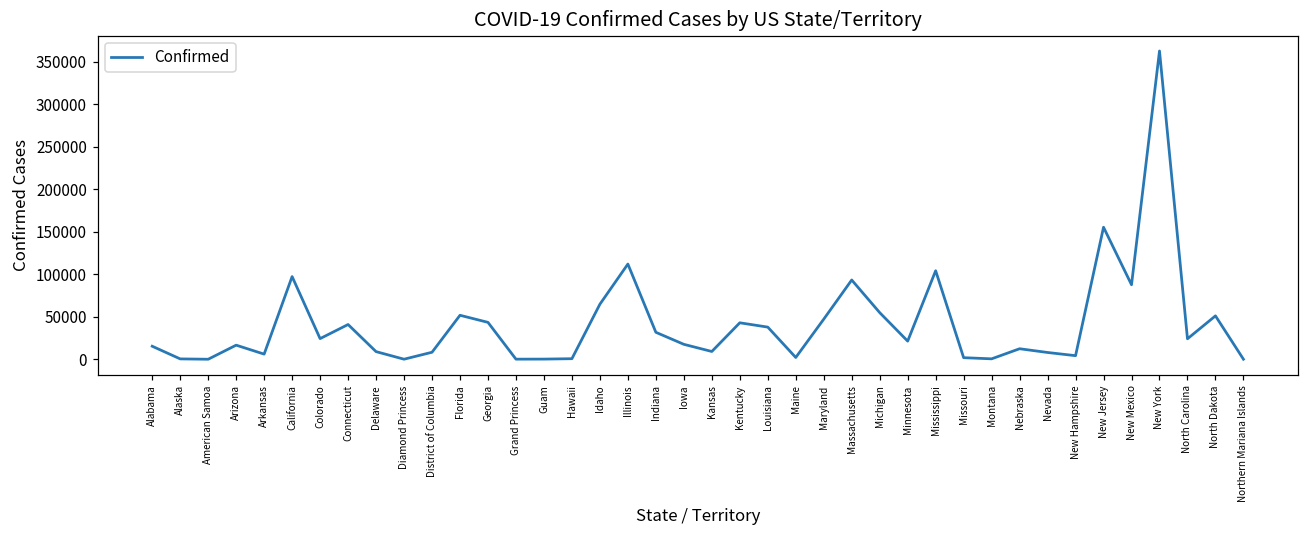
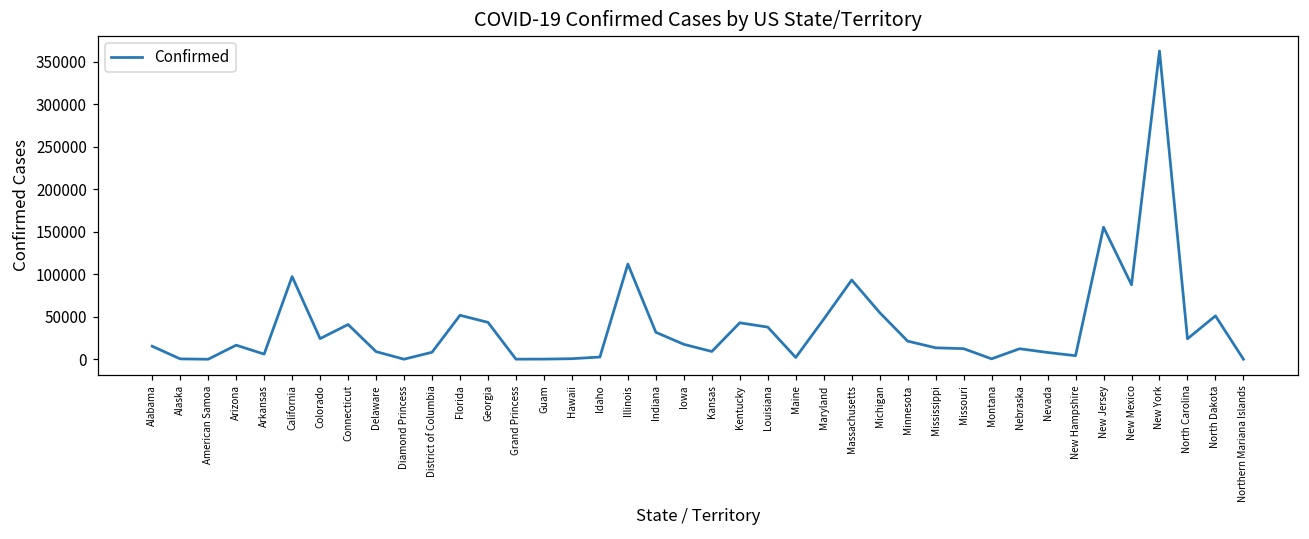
Idaho: 60000 -> 0
Mississippi: 100000 -> 10000
Missouri: 0 -> 10000
